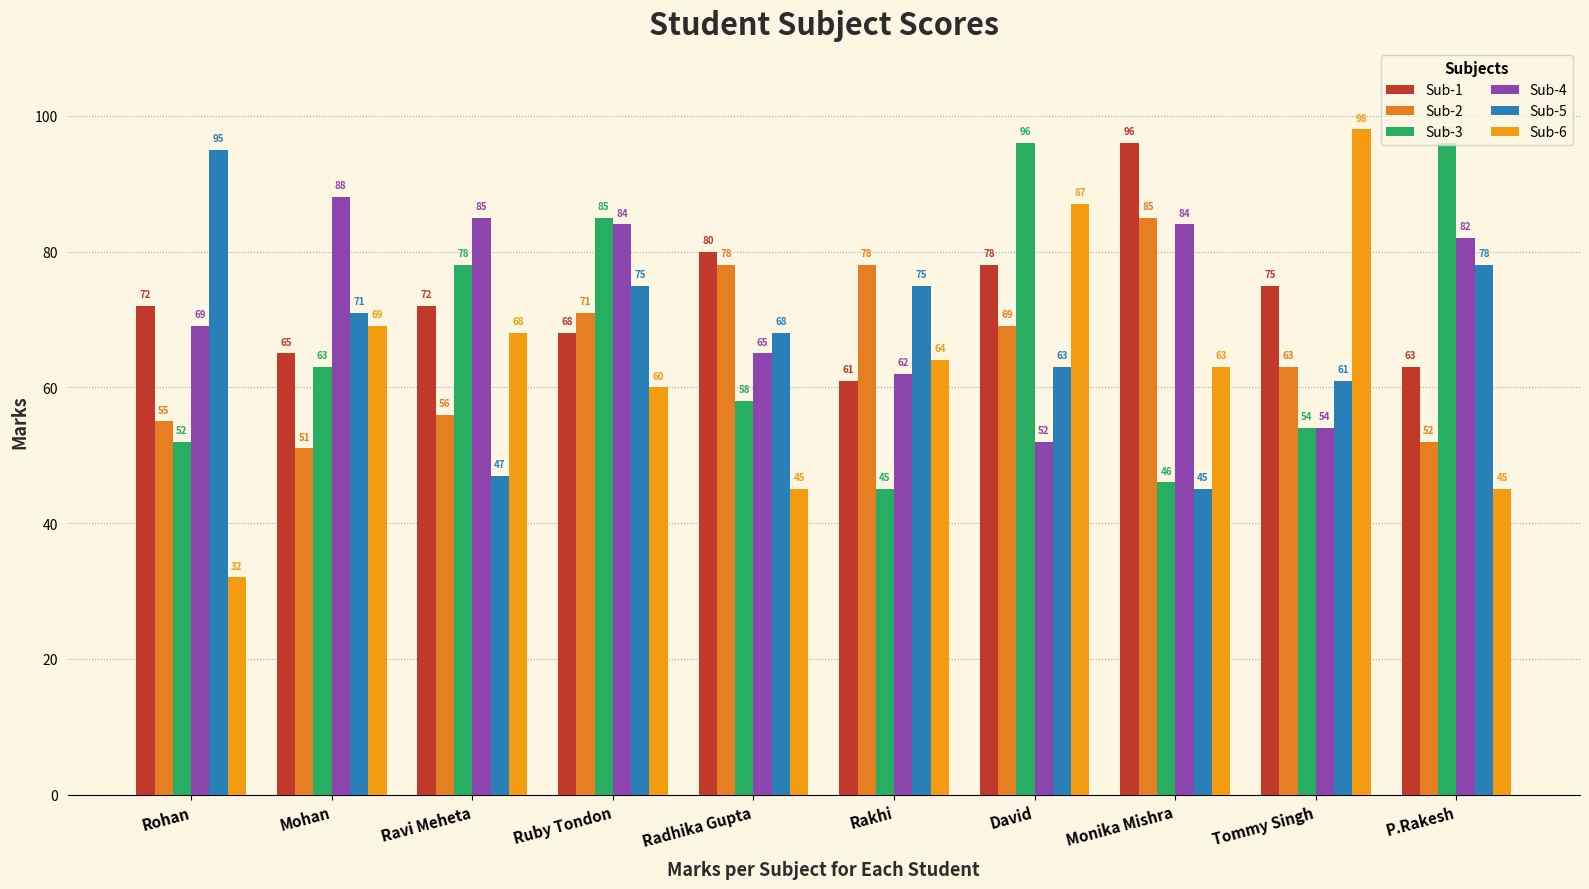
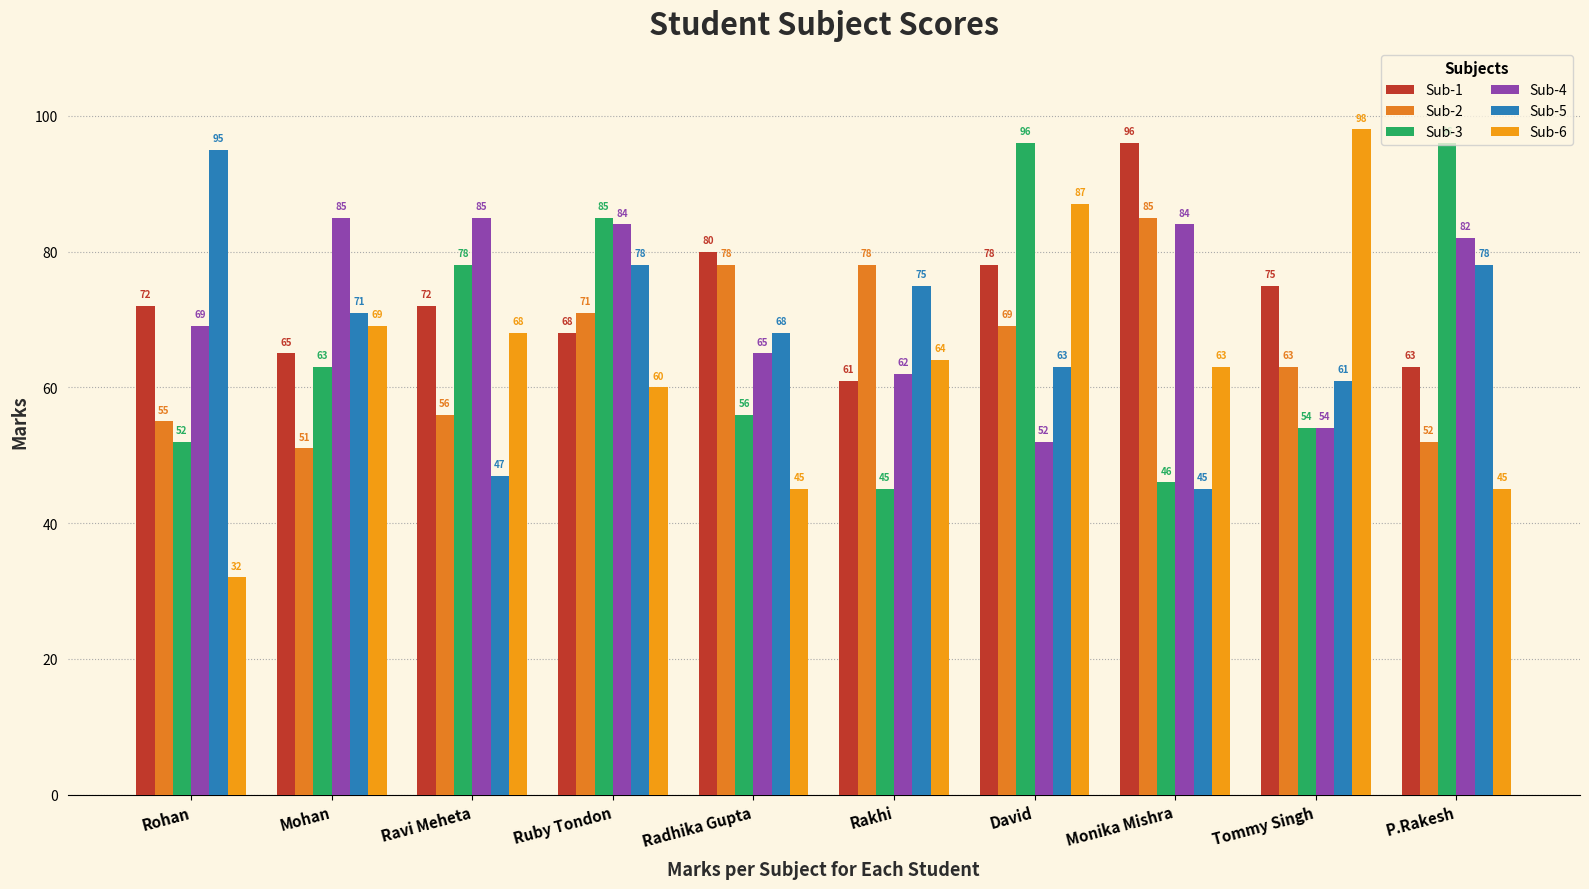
Sub-4, Mohan: 88 -> 85
Sub-5, Ruby Tondon: 75 -> 78
Sub-3, Radhika Gupta: 58 -> 56
